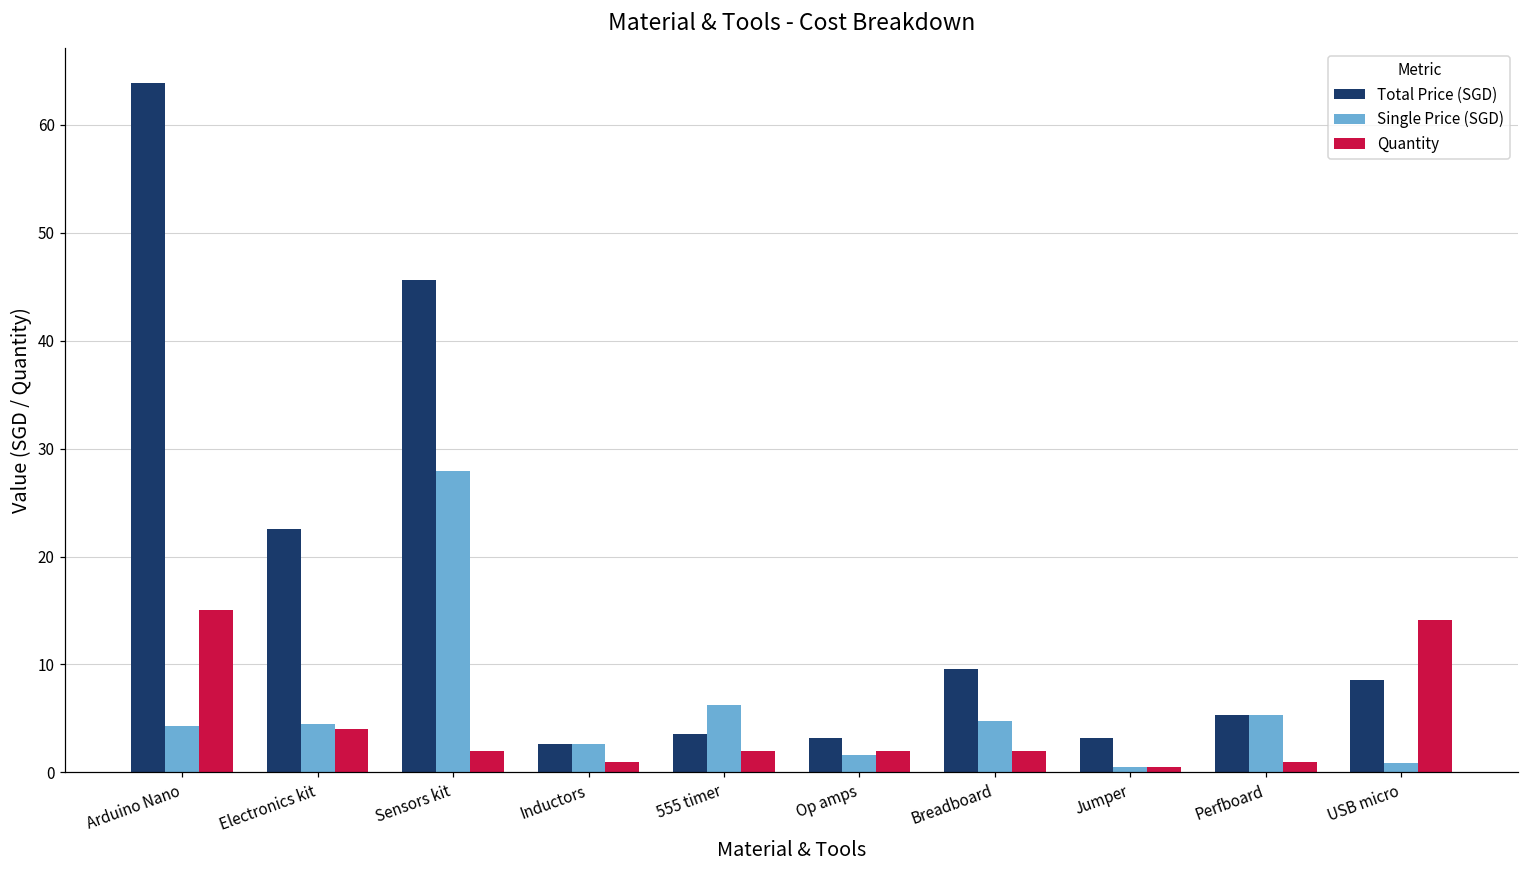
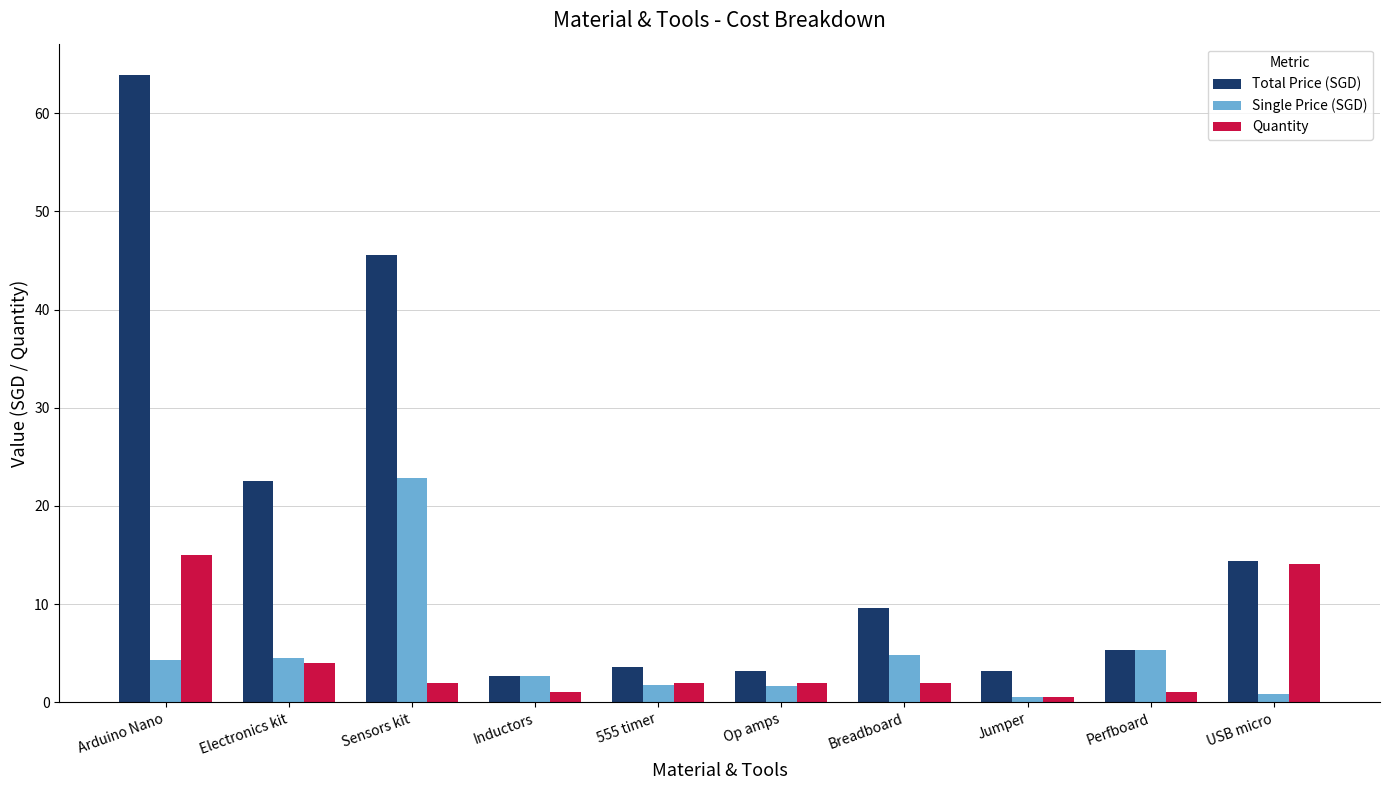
Single Price (SGD), Sensors kit: 28 -> 23
Single Price (SGD), 555 timer: 6 -> 2
Total Price (SGD), USB micro: 9 -> 14
